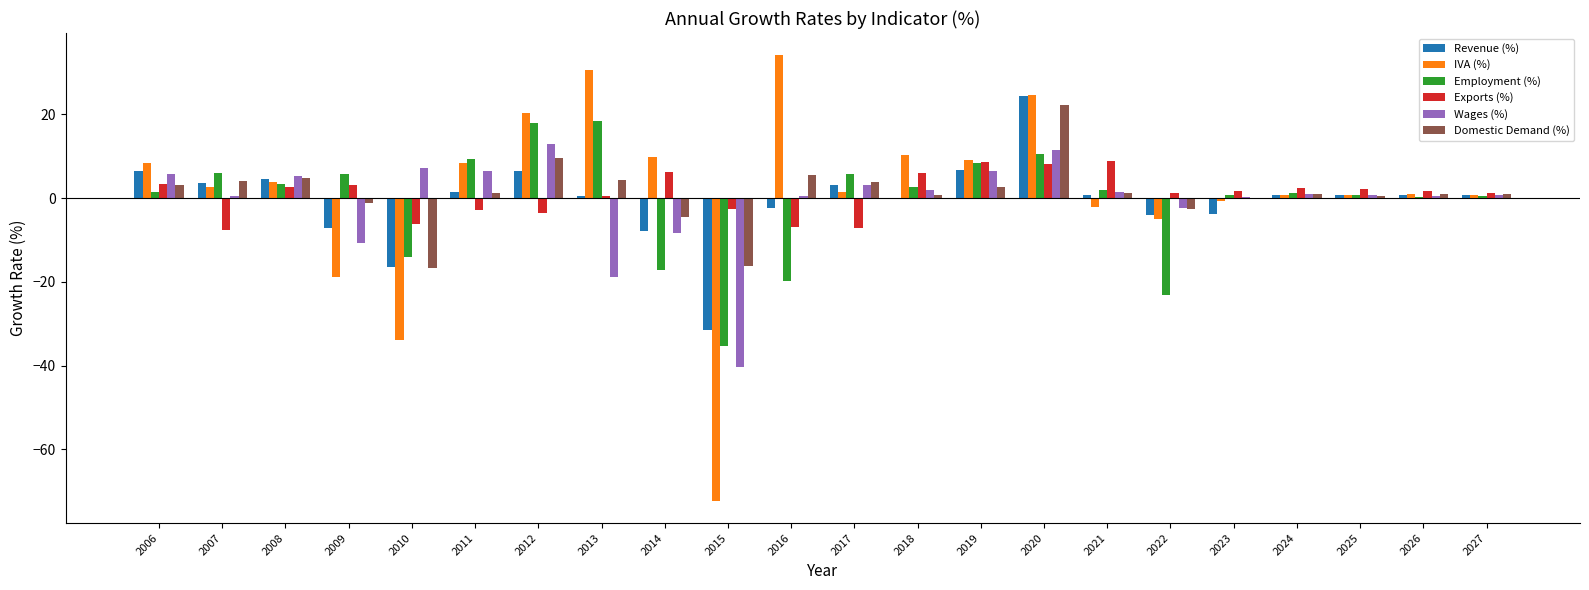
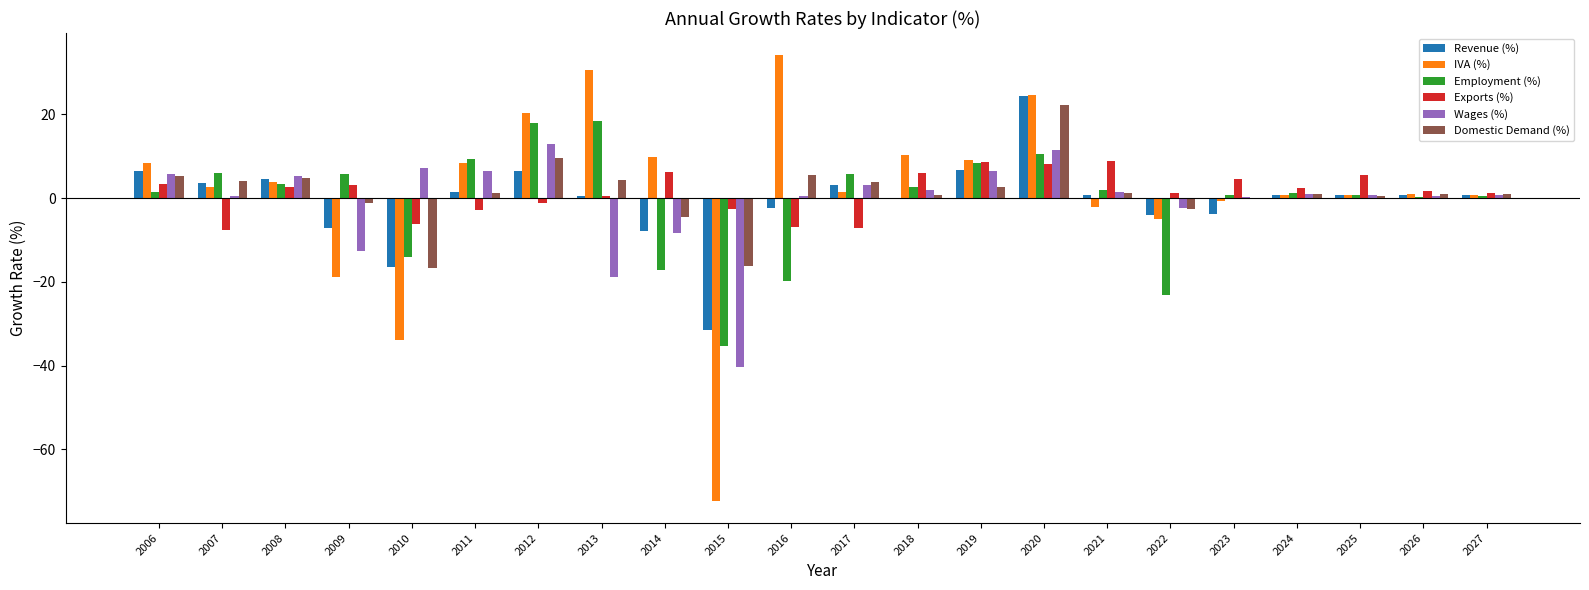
Domestic Demand (%), 2006: 3 -> 5
Wages (%), 2009: -11 -> -13
Exports (%), 2012: -3 -> -1
Exports (%), 2023: 2 -> 5
Exports (%), 2025: 2 -> 6
